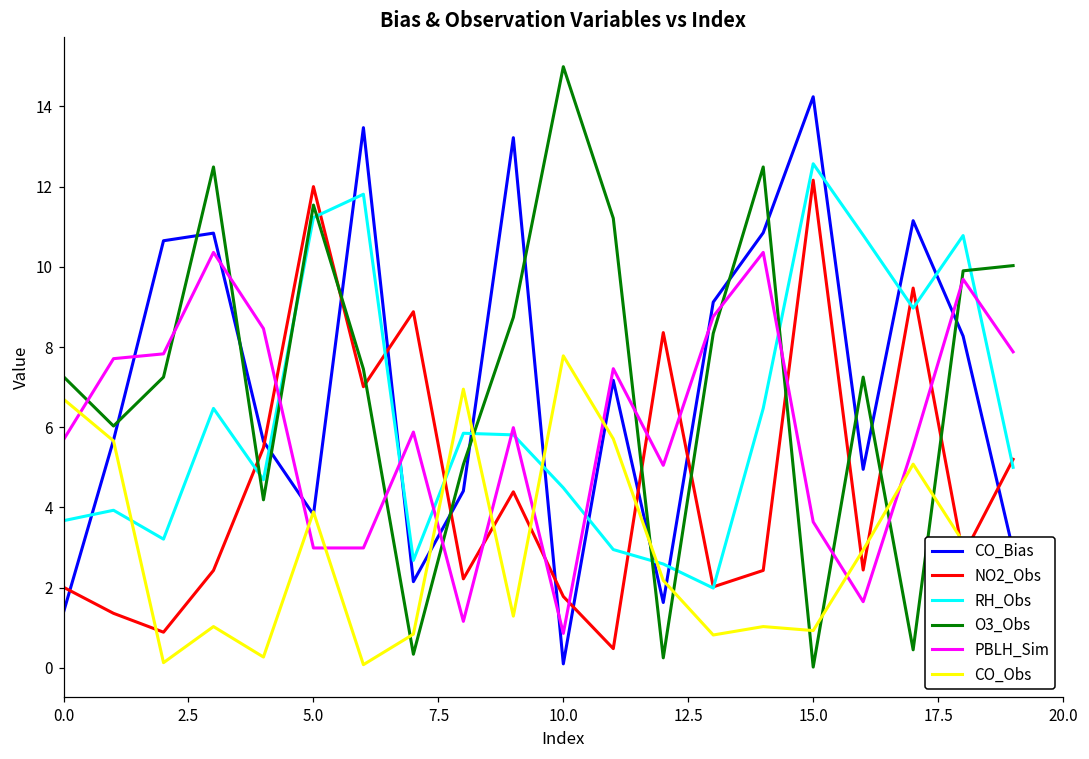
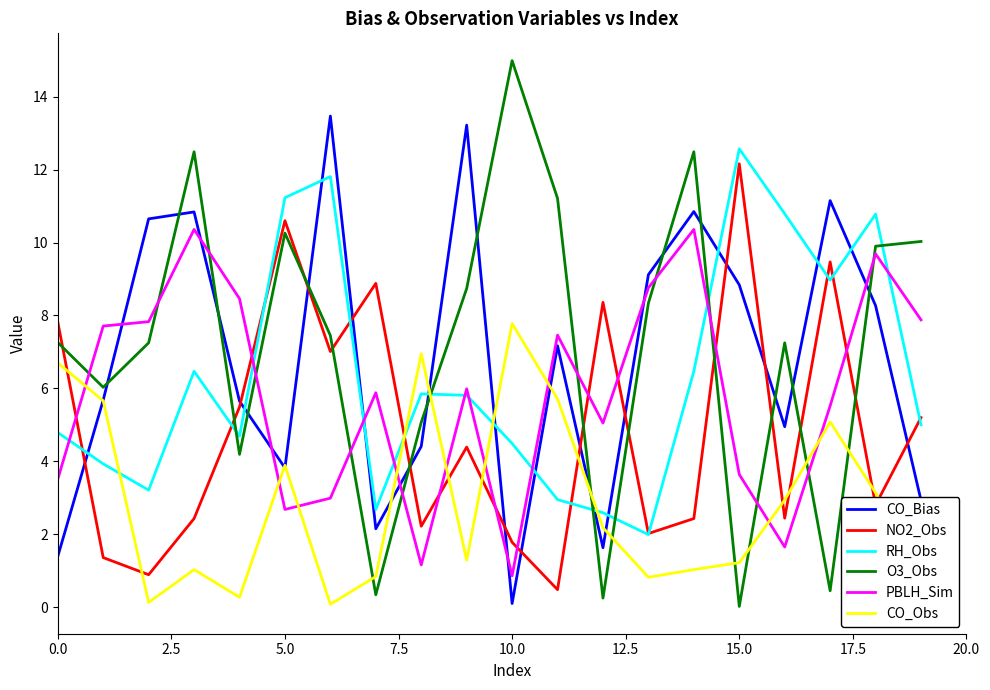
NO2_Obs, 0.0: 2.0 -> 7.8
RH_Obs, 0.0: 3.7 -> 4.8
PBLH_Sim, 0.0: 5.7 -> 3.5
NO2_Obs, 5.0: 12.0 -> 10.6
O3_Obs, 5.0: 11.5 -> 10.3
PBLH_Sim, 5.0: 3.0 -> 2.7
CO_Bias, 15.0: 14.2 -> 8.8
CO_Obs, 15.0: 0.9 -> 1.2
